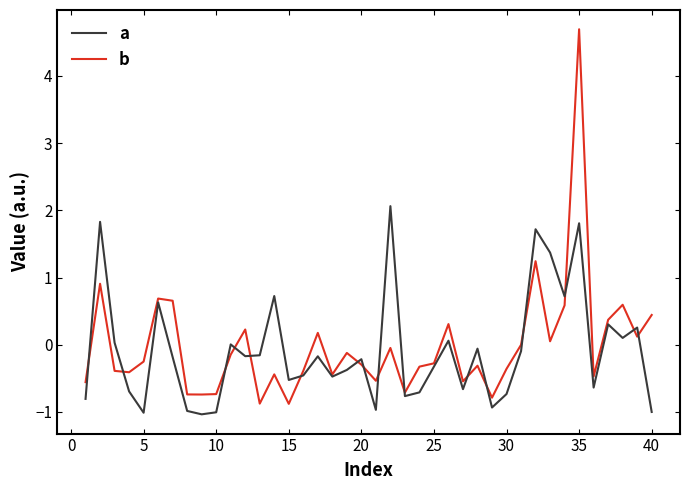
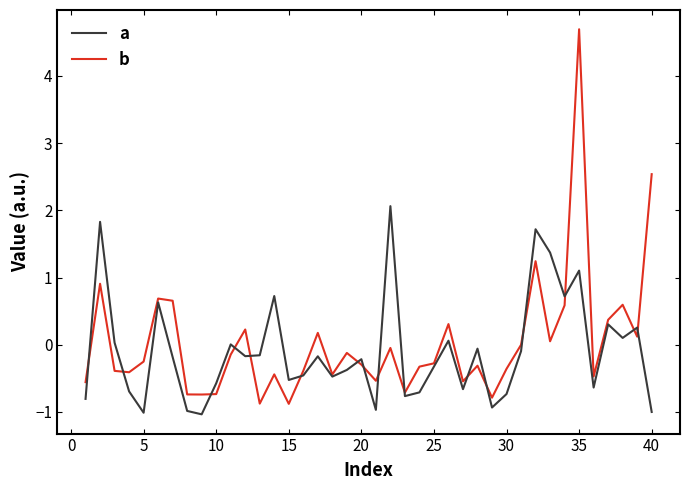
a, 10: -1.0 -> -0.6
a, 35: 1.8 -> 1.1
b, 40: 0.4 -> 2.5
